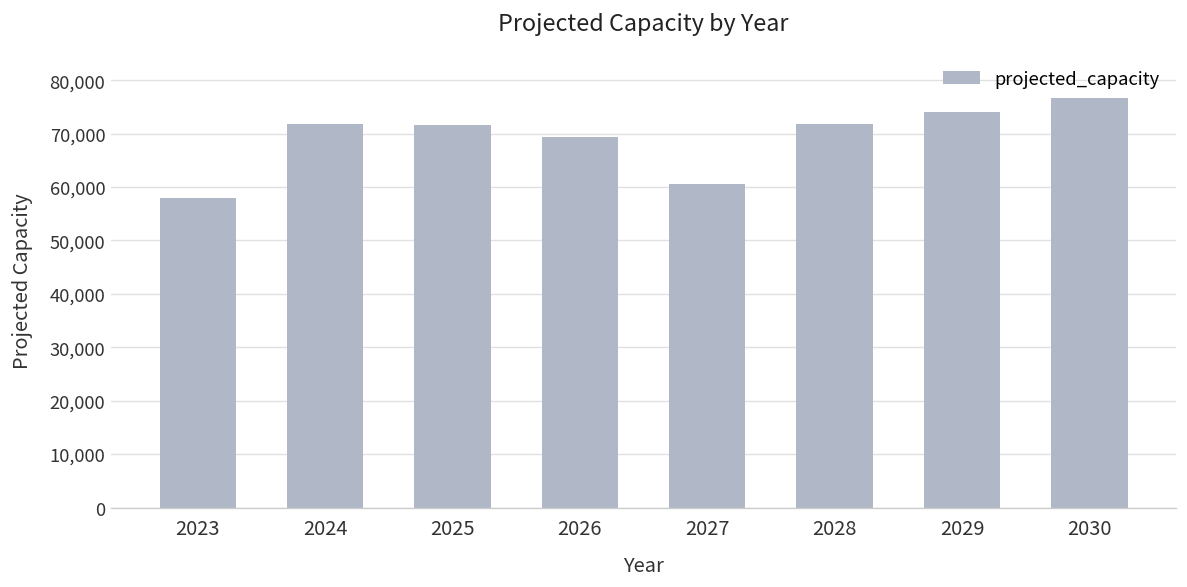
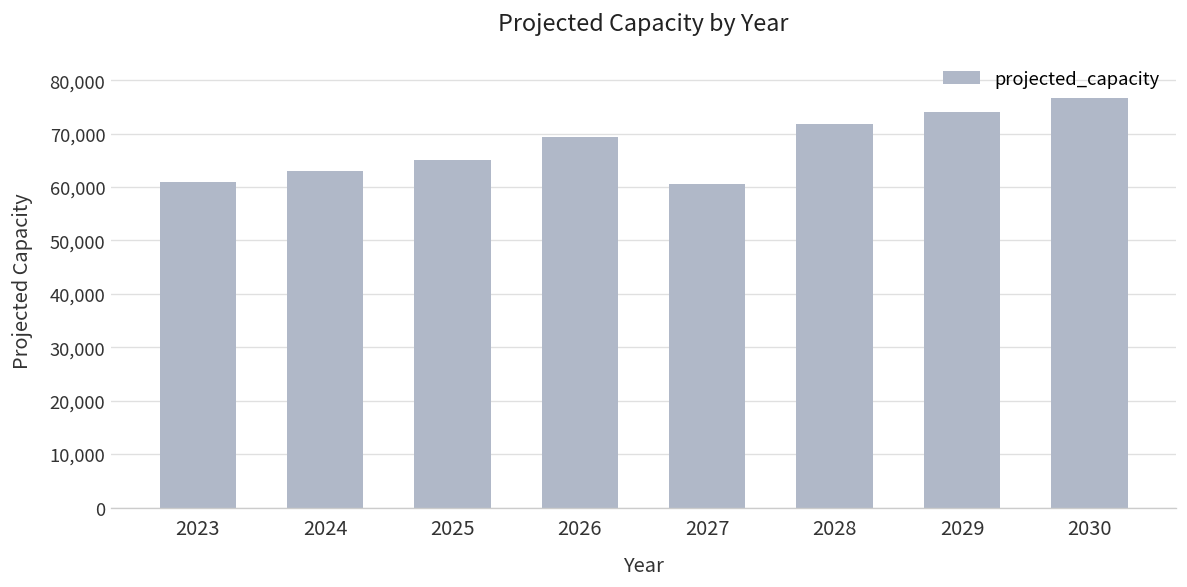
2023: 58,000 -> 61,000
2024: 72,000 -> 63,000
2025: 72,000 -> 65,000
